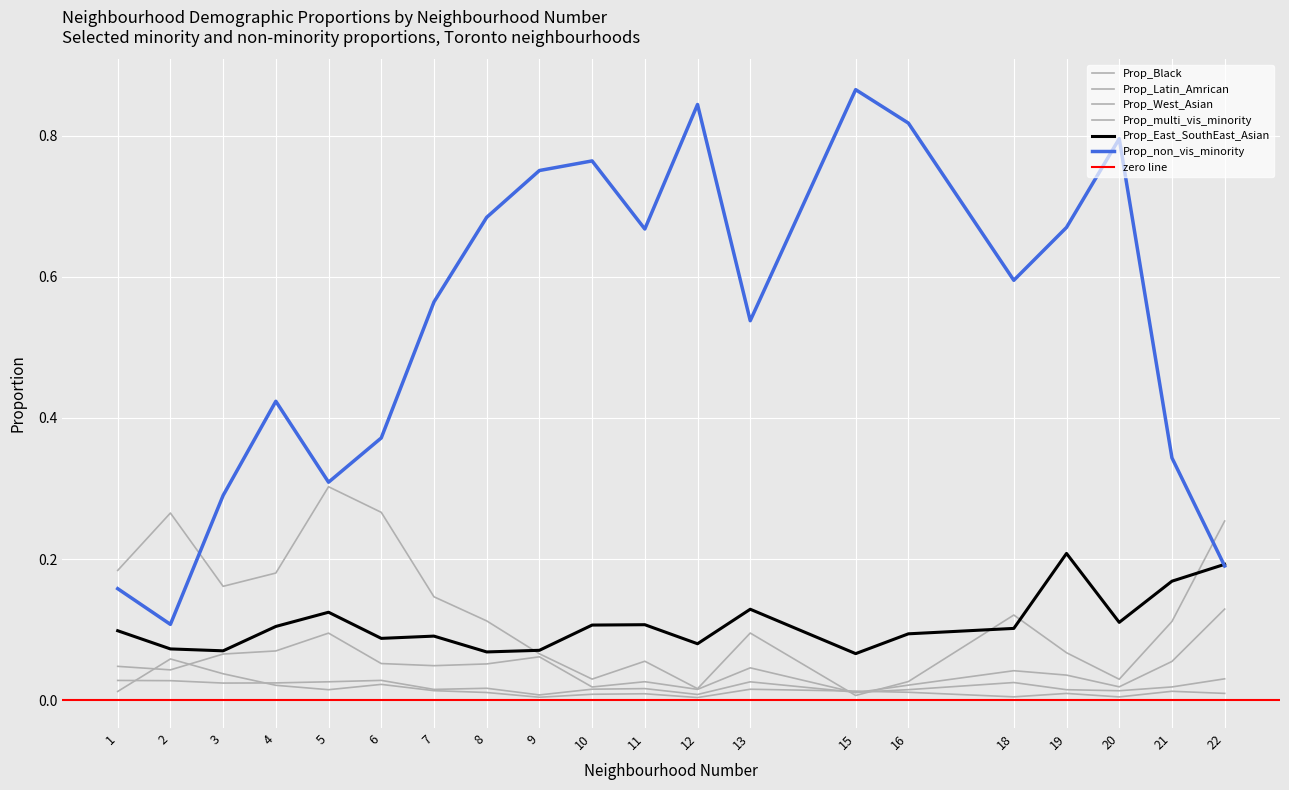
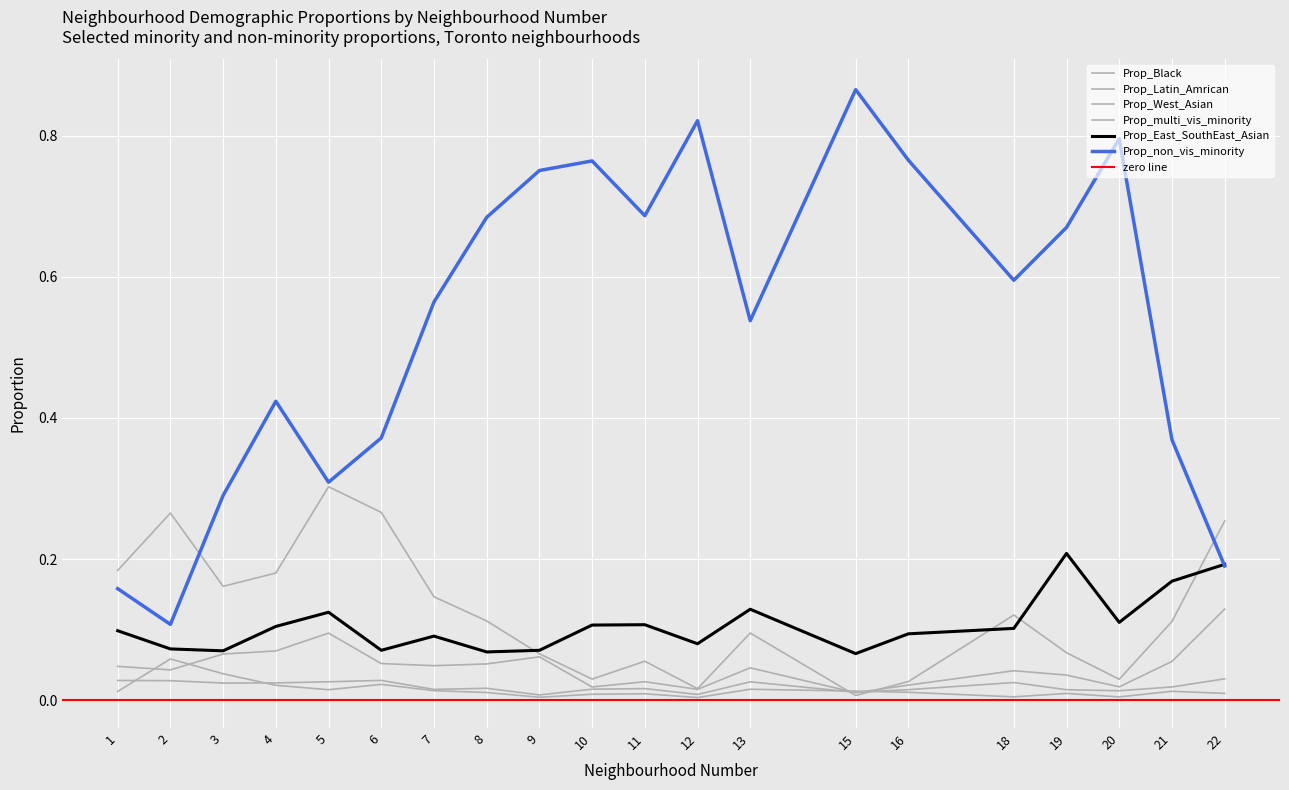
Prop_East_SouthEast_Asian, 6: 0.09 -> 0.07
Prop_non_vis_minority, 11: 0.67 -> 0.69
Prop_non_vis_minority, 12: 0.84 -> 0.82
Prop_non_vis_minority, 16: 0.82 -> 0.77
Prop_non_vis_minority, 21: 0.34 -> 0.37
